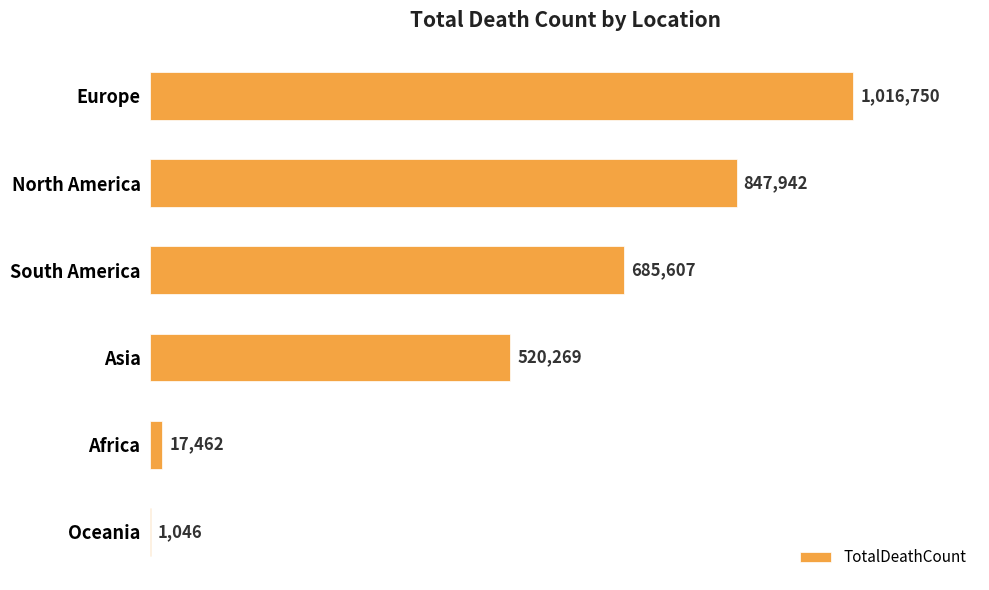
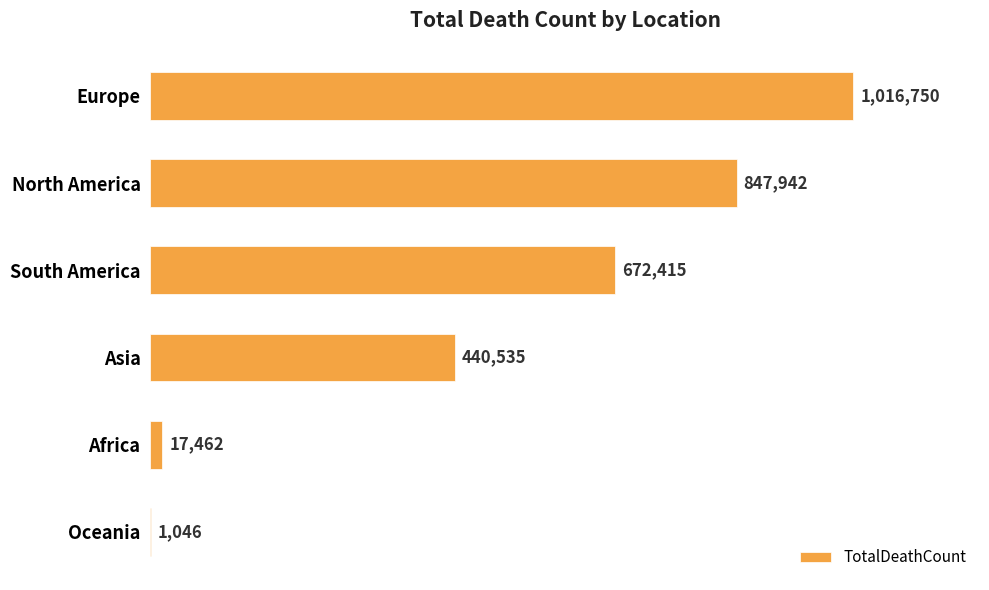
South America: 685,607 -> 672,415
Asia: 520,269 -> 440,535
